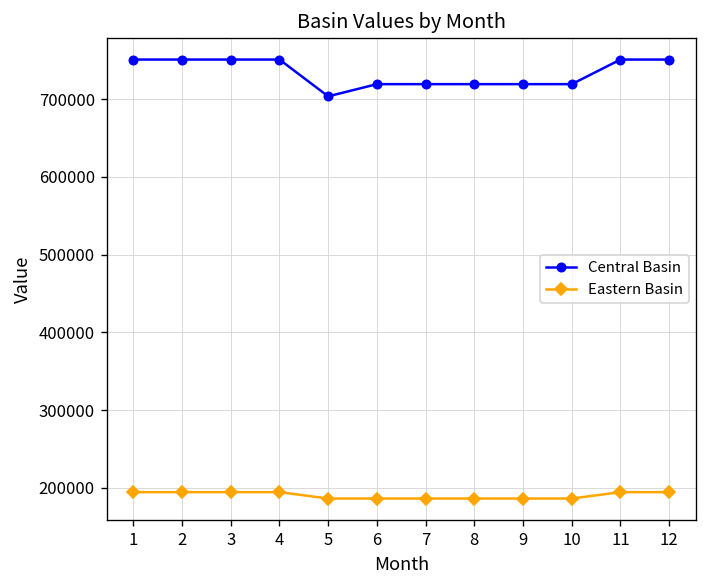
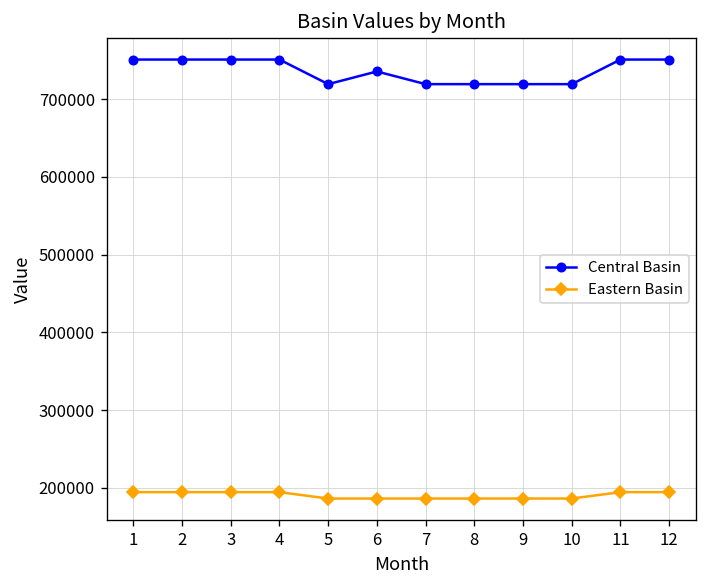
Central Basin, 5: 700000 -> 720000
Central Basin, 6: 720000 -> 740000
